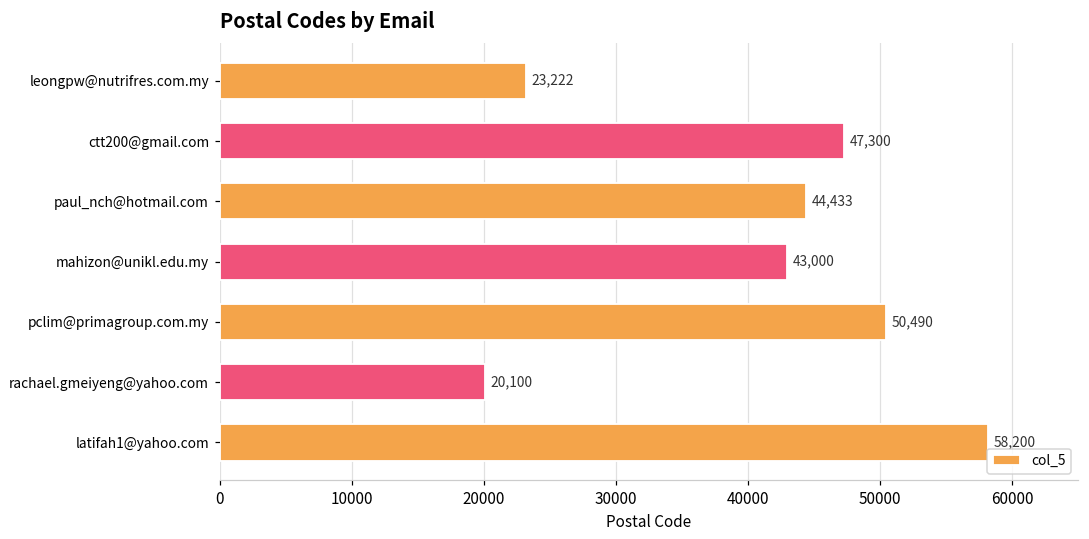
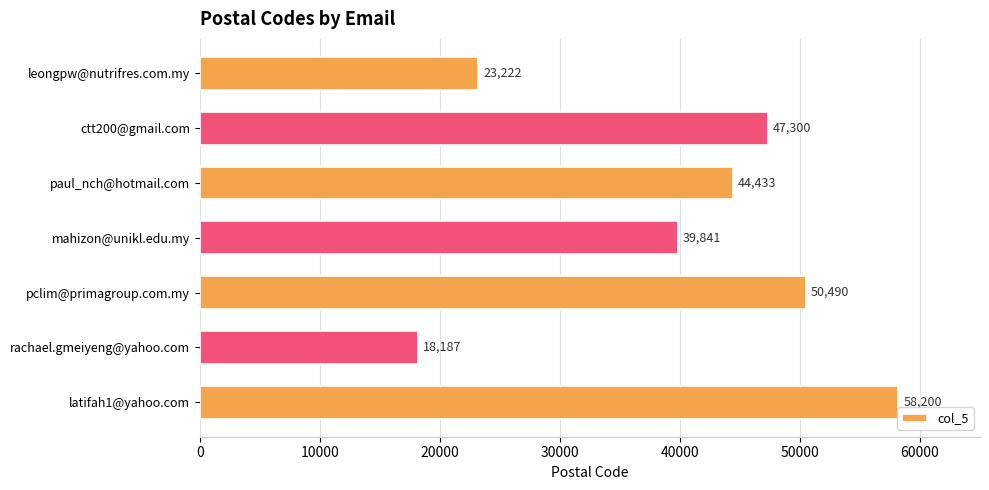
mahizon@unikl.edu.my: 43,000 -> 39,841
rachael.gmeiyeng@yahoo.com: 20,100 -> 18,187
